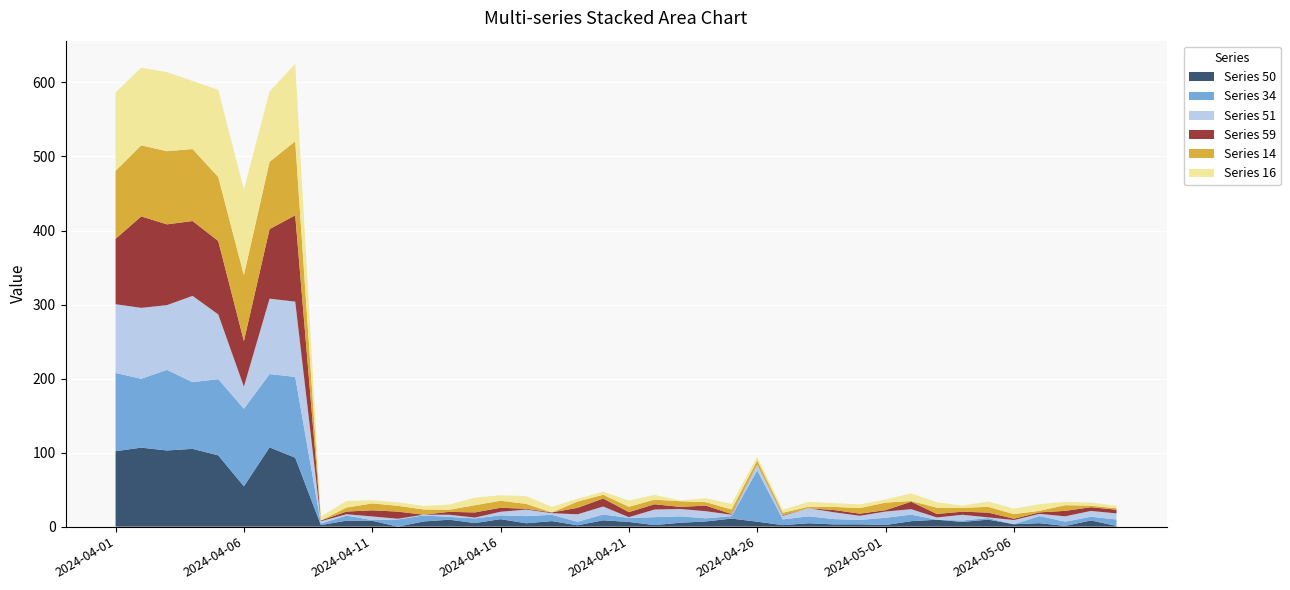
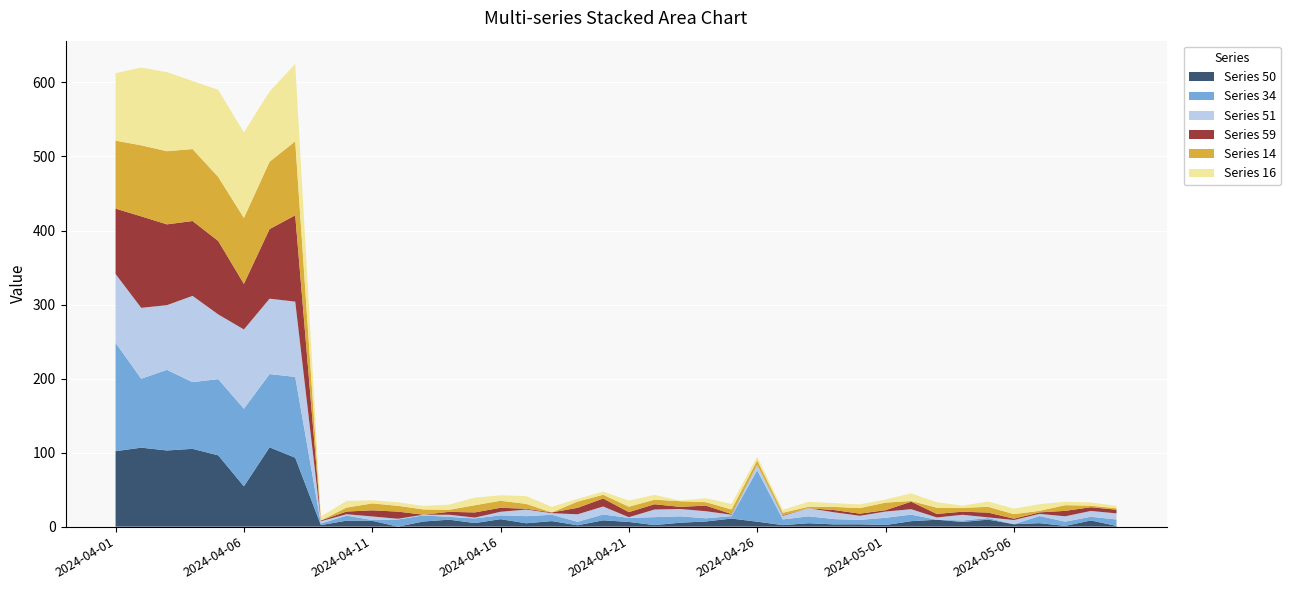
Series 34, 2024-04-01: 110 -> 150
Series 16, 2024-04-01: 110 -> 90
Series 51, 2024-04-06: 30 -> 110
